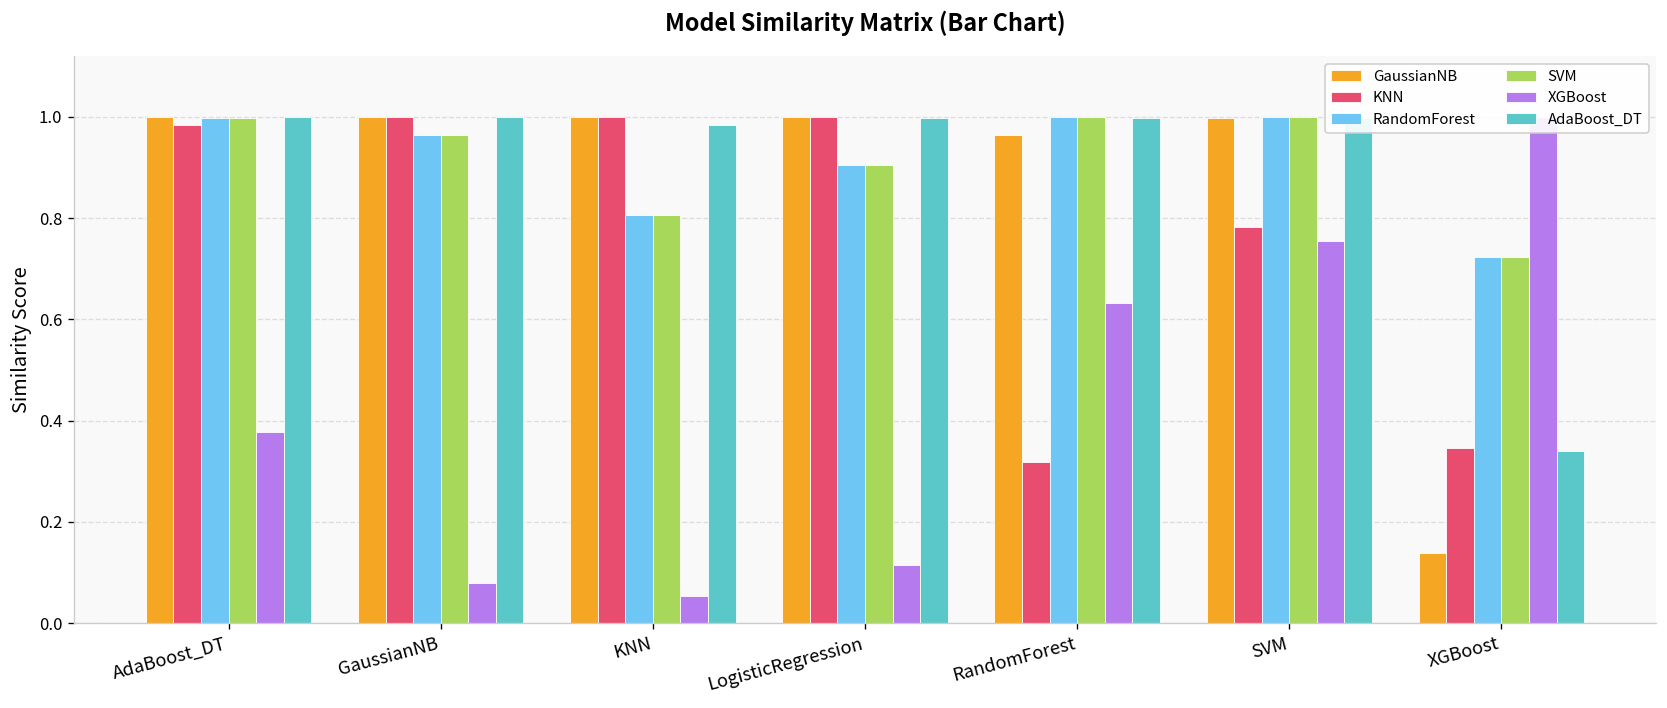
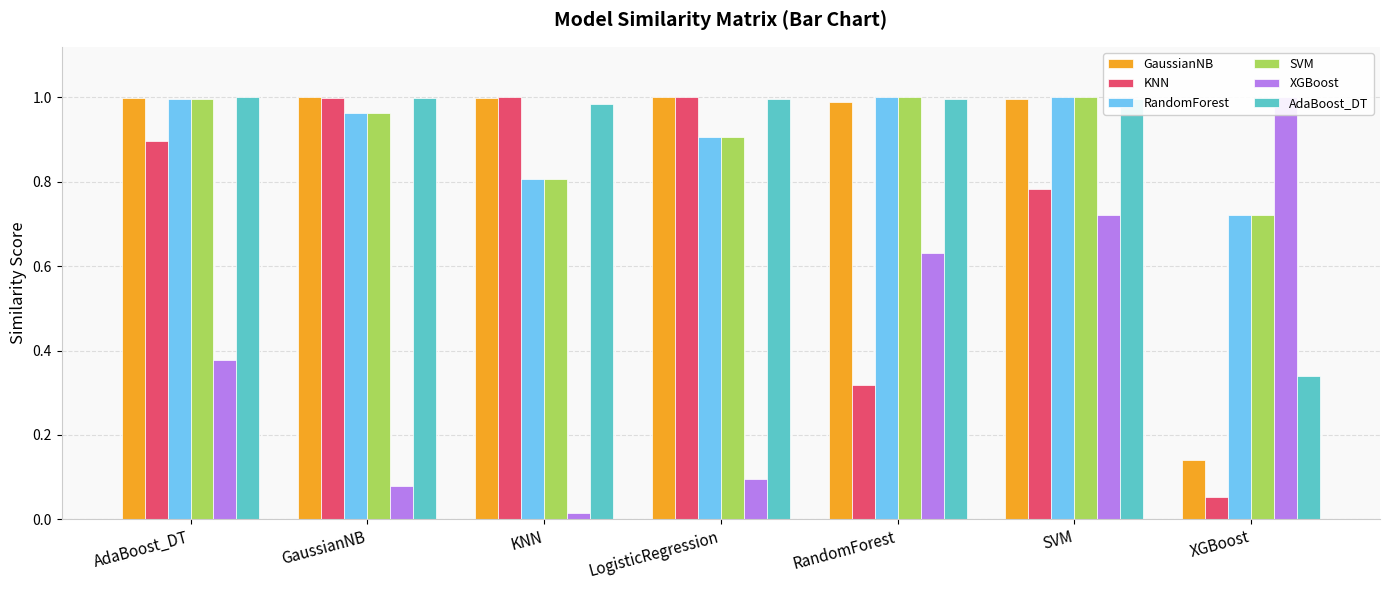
KNN, AdaBoost_DT: 0.98 -> 0.90
XGBoost, KNN: 0.05 -> 0.02
XGBoost, LogisticRegression: 0.12 -> 0.10
GaussianNB, RandomForest: 0.96 -> 0.99
XGBoost, SVM: 0.76 -> 0.72
KNN, XGBoost: 0.35 -> 0.05
